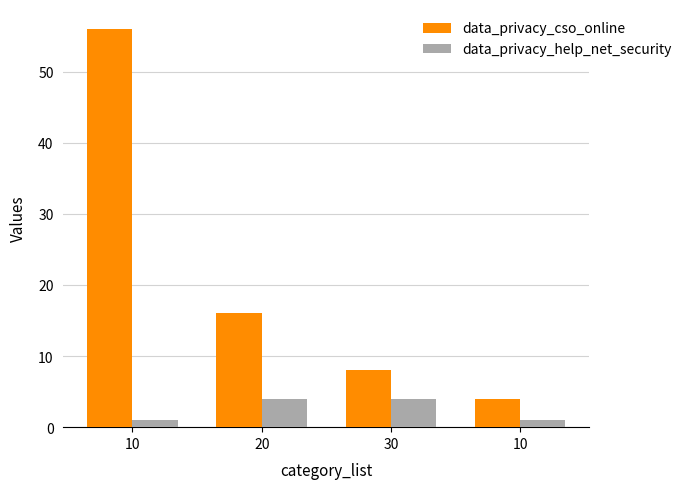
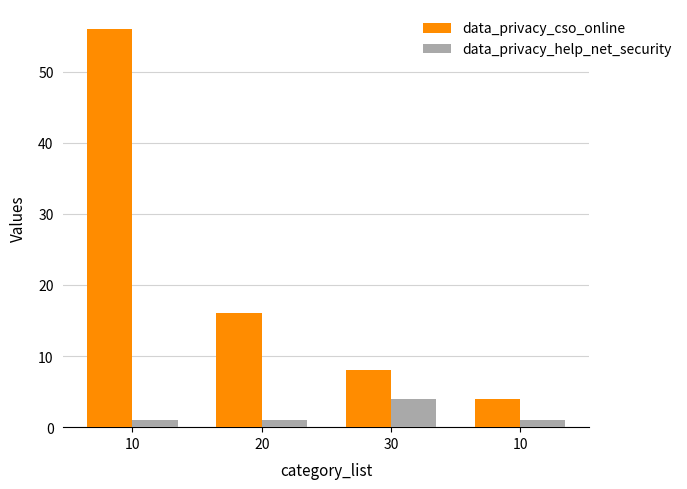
data_privacy_help_net_security, 20: 4 -> 1
